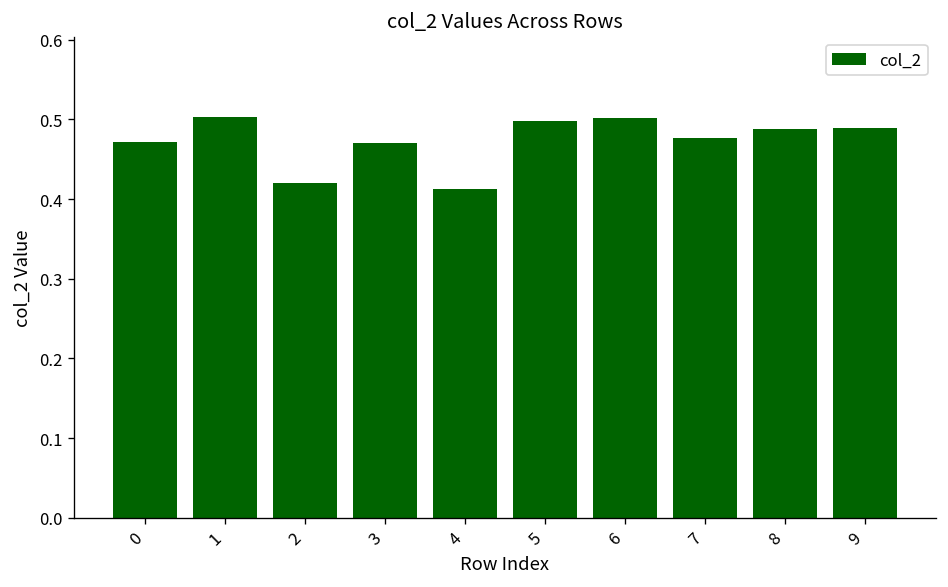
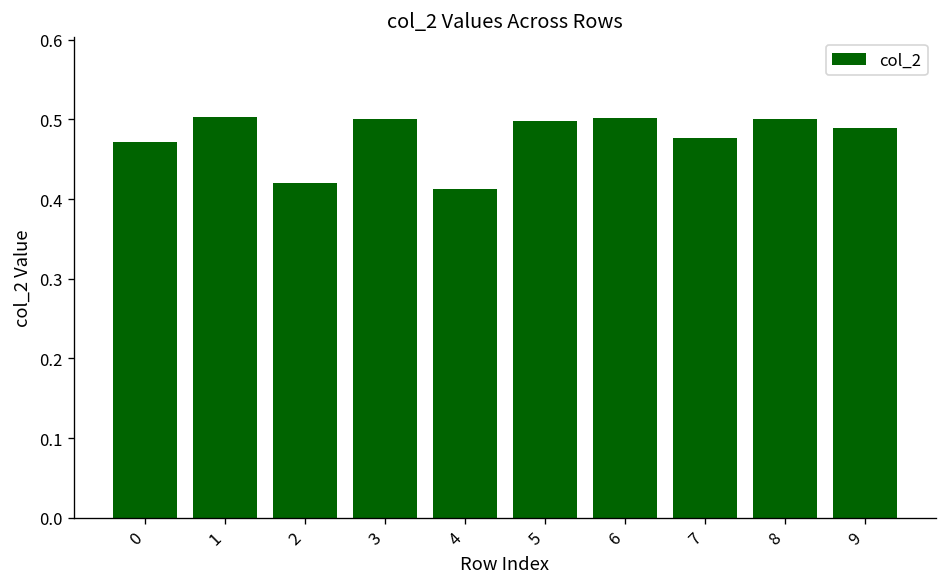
3: 0.47 -> 0.50
8: 0.49 -> 0.50
